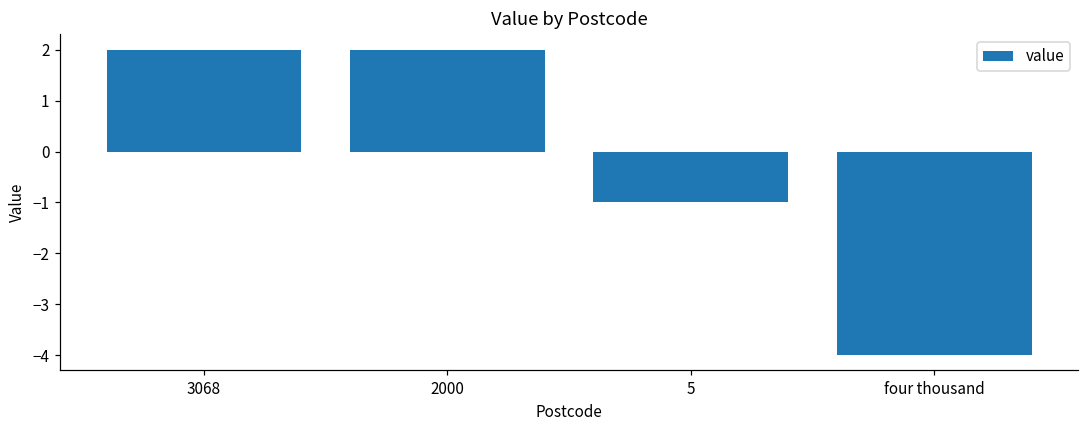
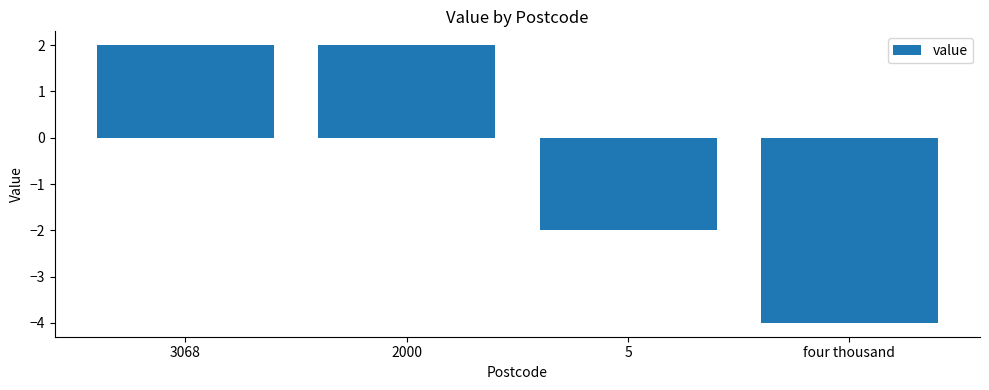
5: -1 -> -2
